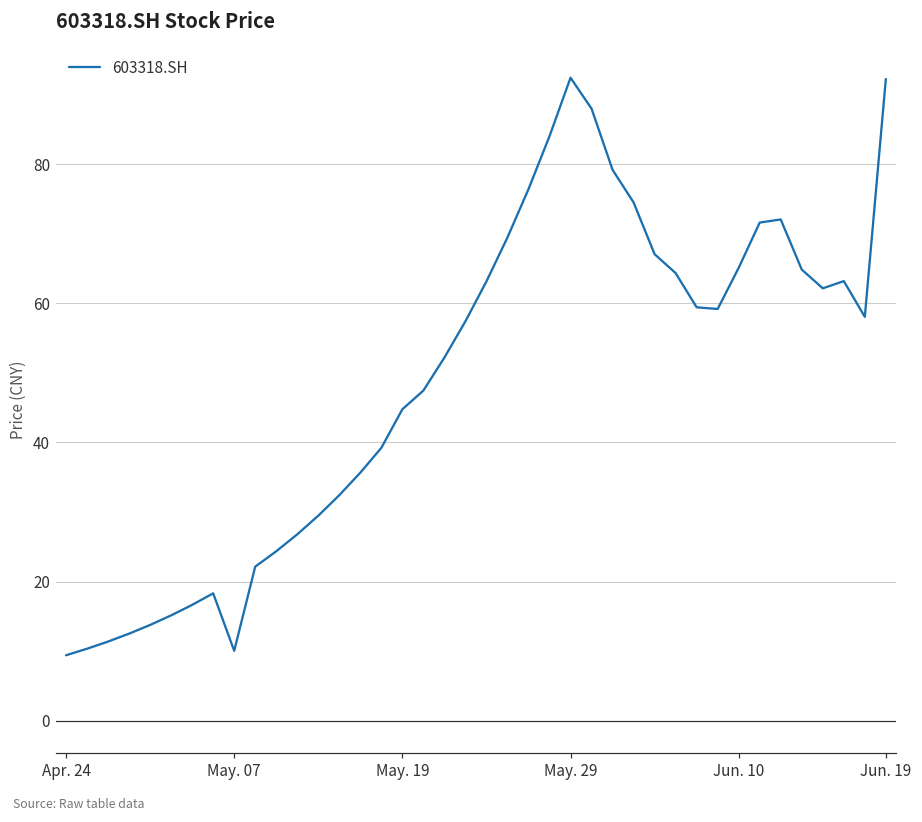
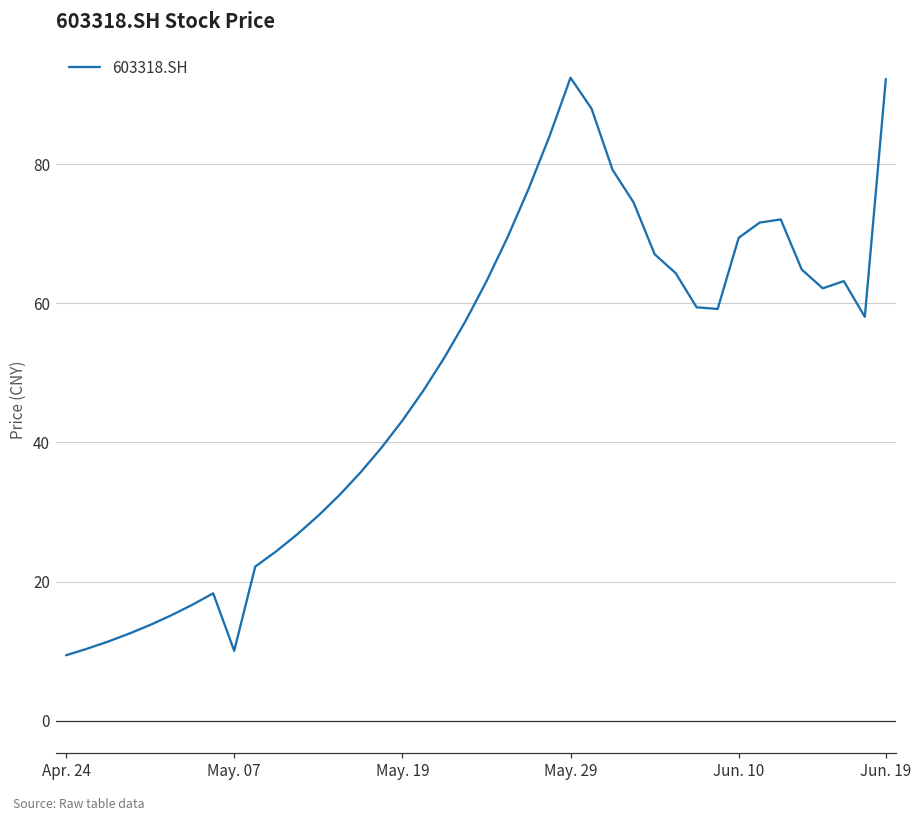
May. 19: 45 -> 43
Jun. 10: 65 -> 69
